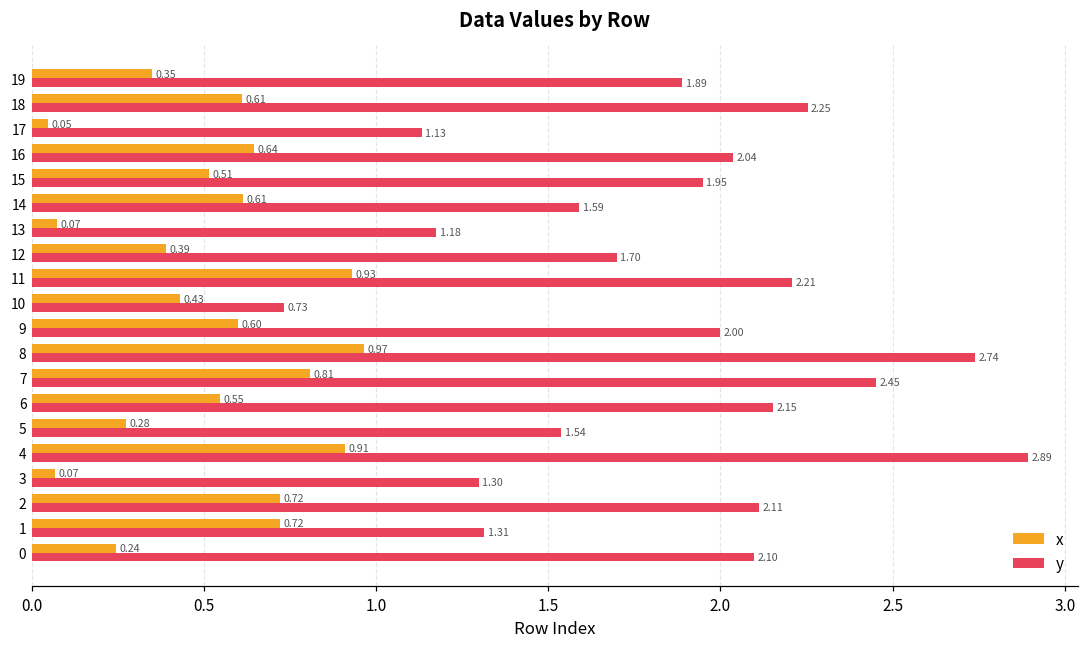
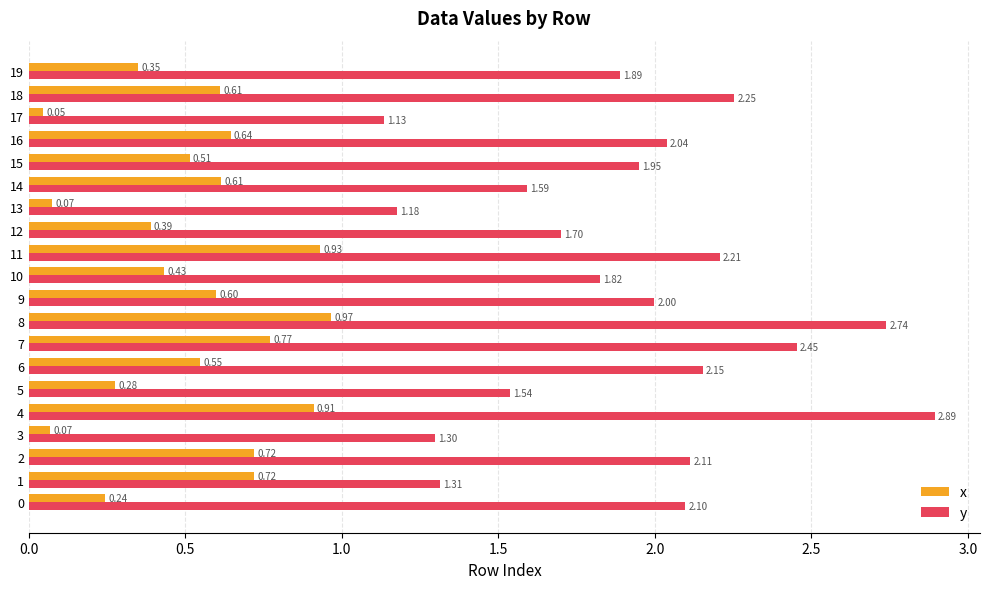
y, 10: 0.73 -> 1.82
x, 7: 0.81 -> 0.77
